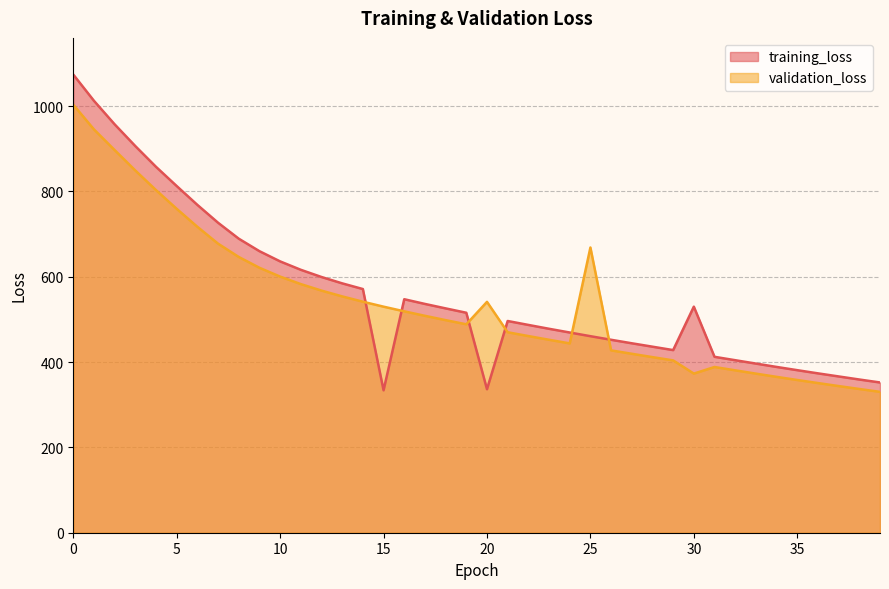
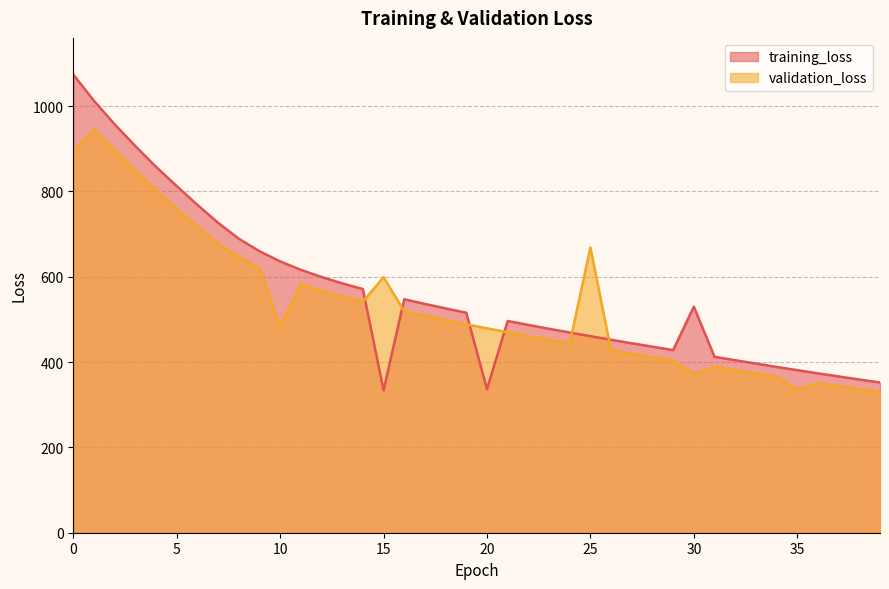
validation_loss, 0: 1000 -> 890
validation_loss, 10: 600 -> 480
validation_loss, 15: 530 -> 600
validation_loss, 20: 540 -> 480
validation_loss, 35: 360 -> 340
